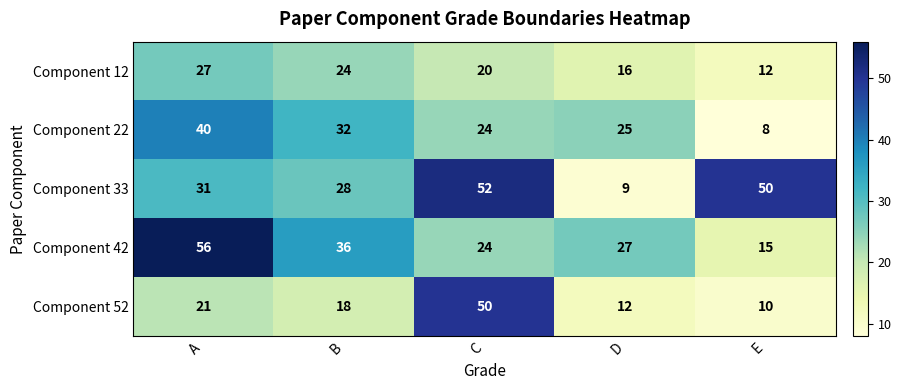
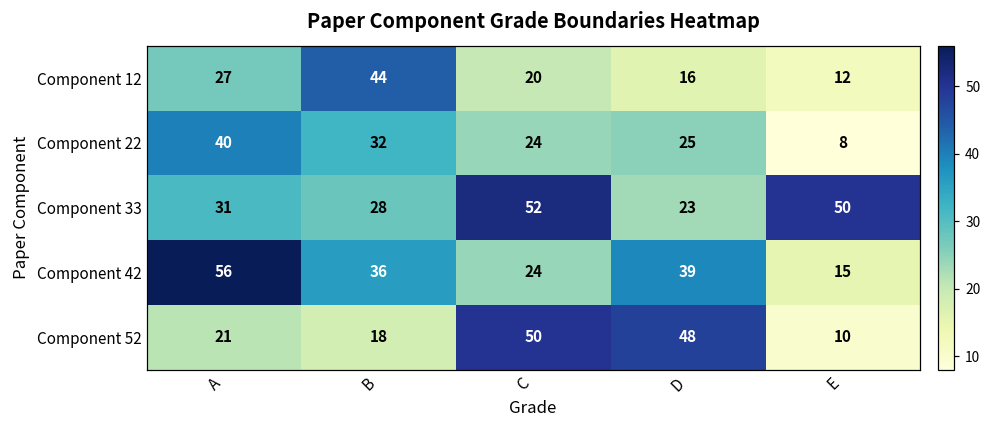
Component 12, B: 24 -> 44
Component 33, D: 9 -> 23
Component 42, D: 27 -> 39
Component 52, D: 12 -> 48
